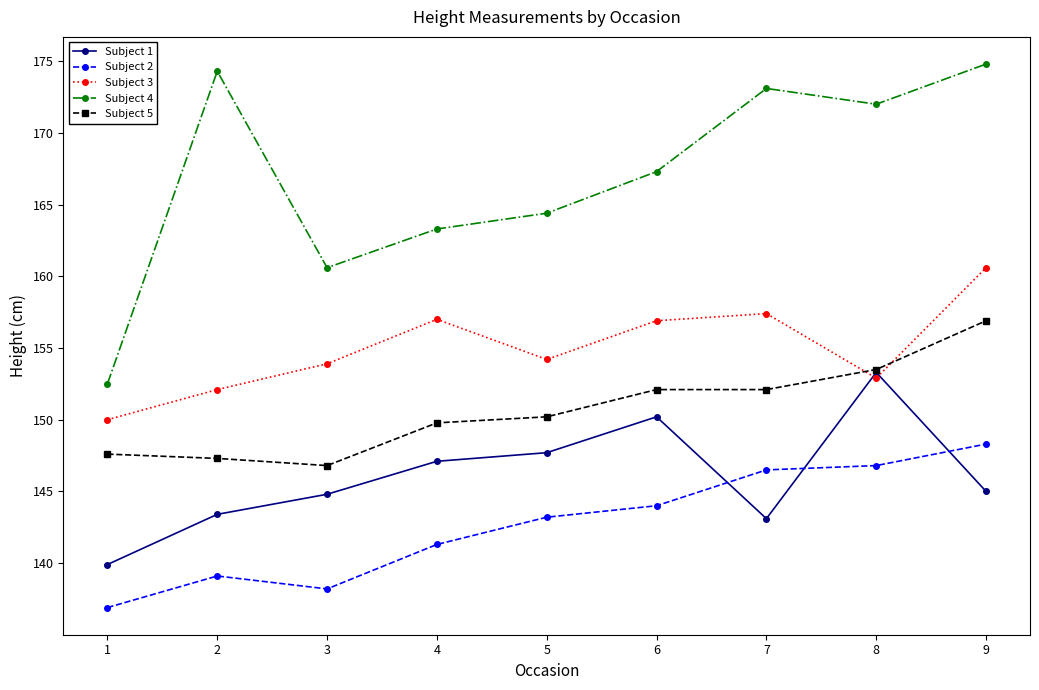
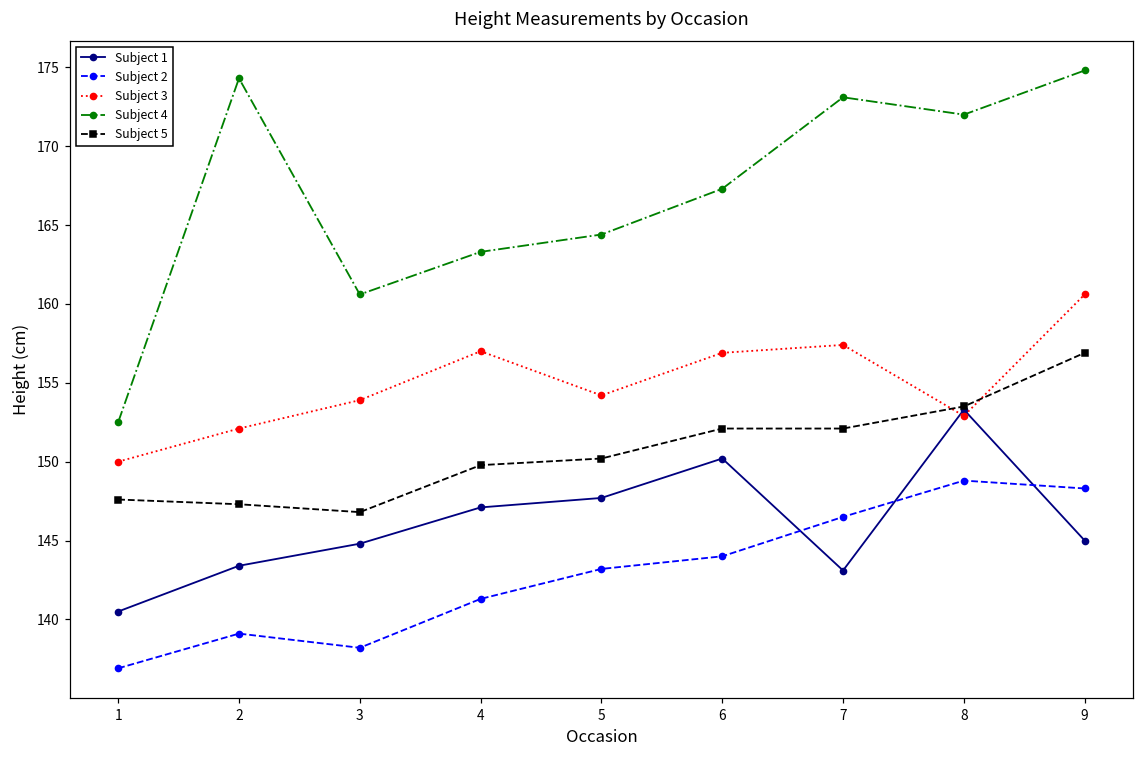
Subject 1, 1: 139.9 -> 140.5
Subject 2, 8: 146.8 -> 148.8
